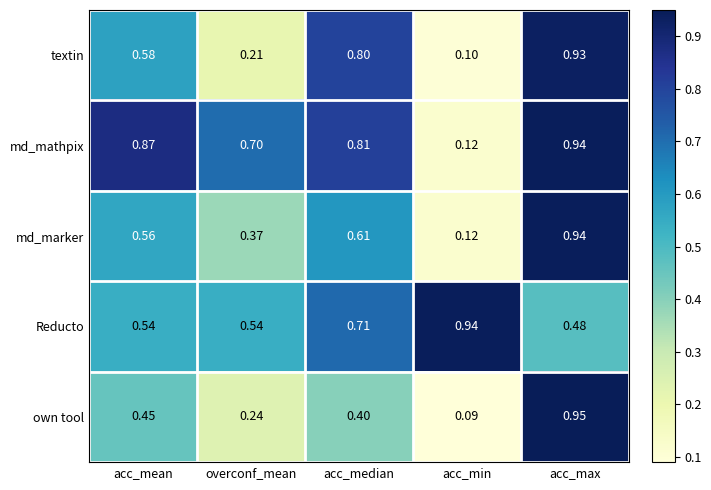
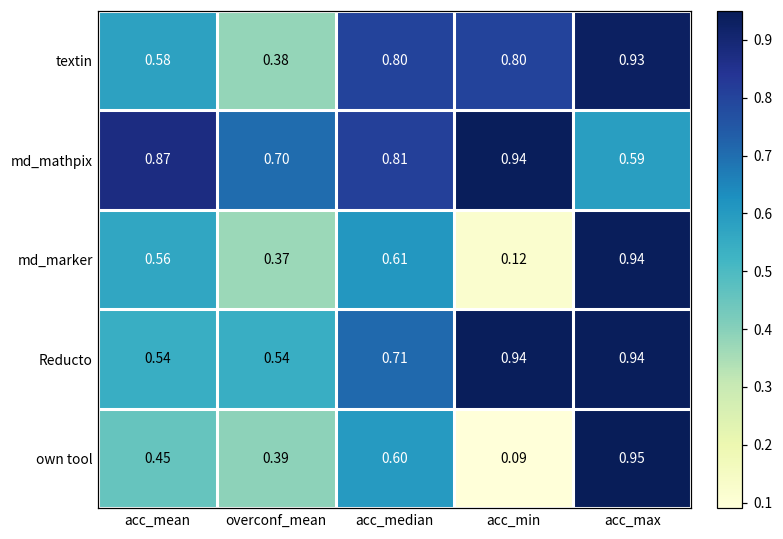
textin, overconf_mean: 0.21 -> 0.38
textin, acc_min: 0.10 -> 0.80
md_mathpix, acc_min: 0.12 -> 0.94
md_mathpix, acc_max: 0.94 -> 0.59
Reducto, acc_max: 0.48 -> 0.94
own tool, overconf_mean: 0.24 -> 0.39
own tool, acc_median: 0.40 -> 0.60
